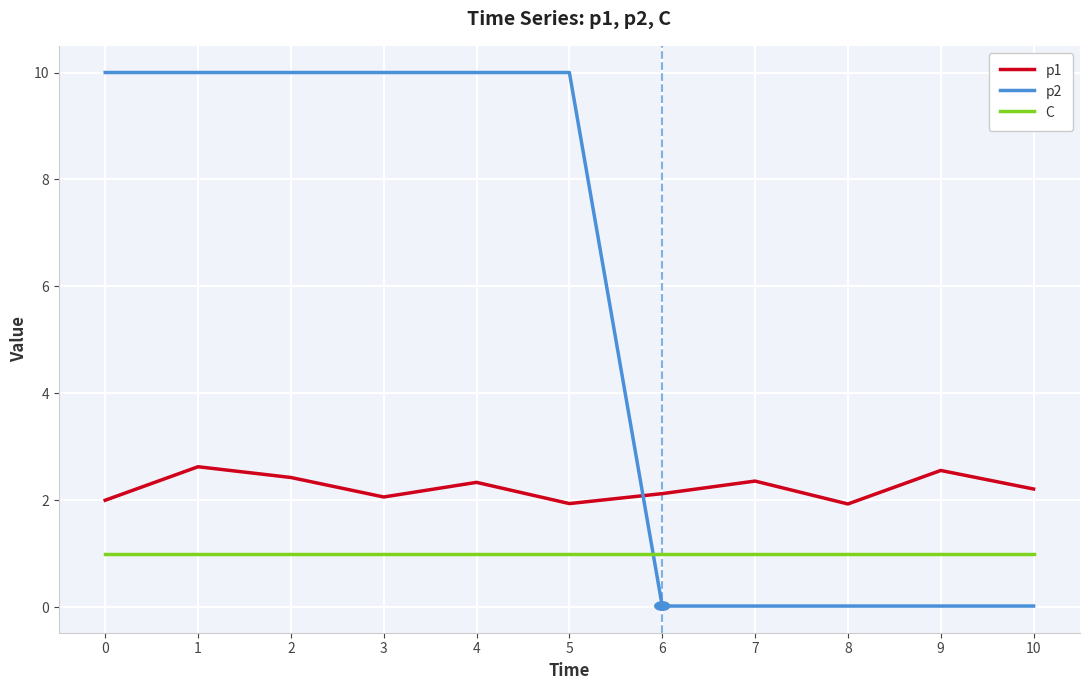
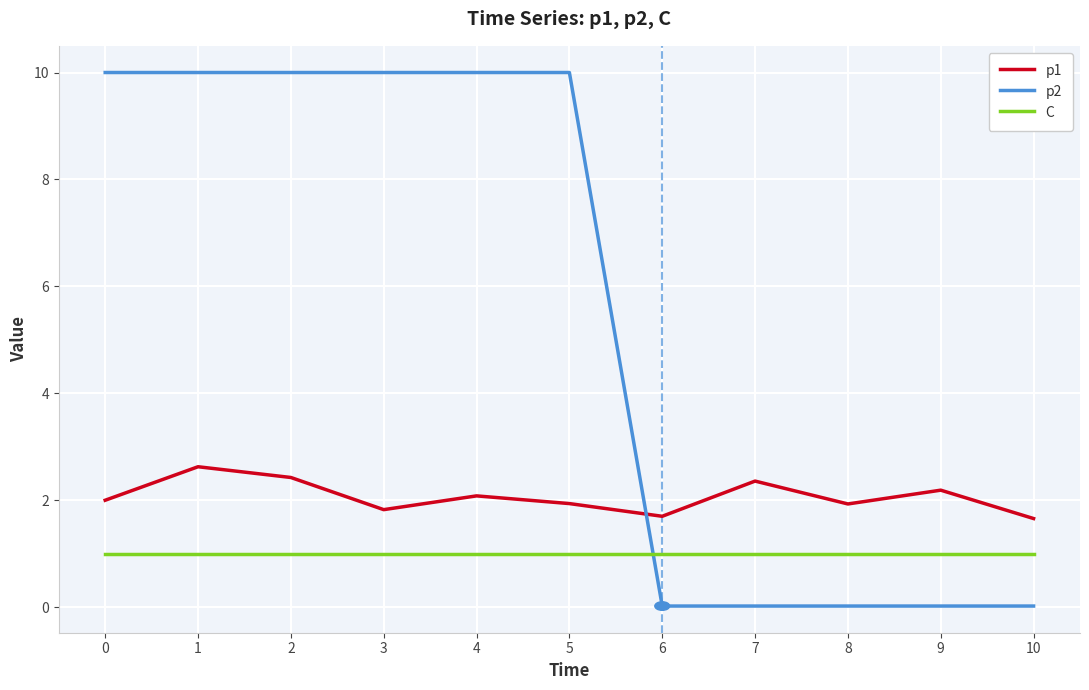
p1, 3: 2.1 -> 1.8
p1, 4: 2.3 -> 2.1
p1, 6: 2.1 -> 1.7
p1, 9: 2.6 -> 2.2
p1, 10: 2.2 -> 1.7
